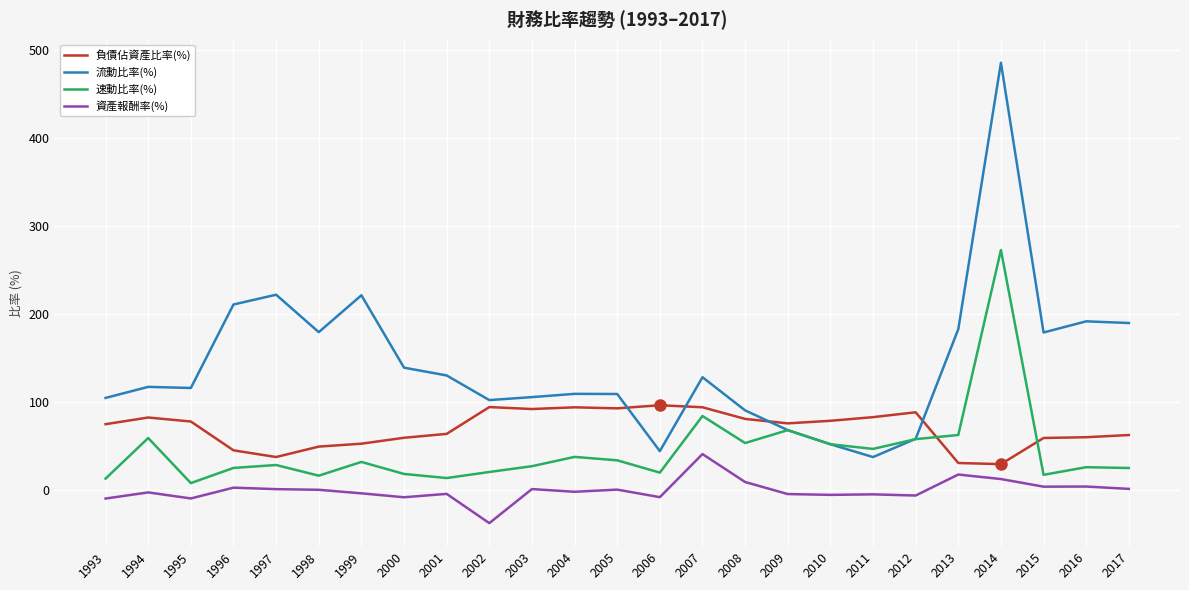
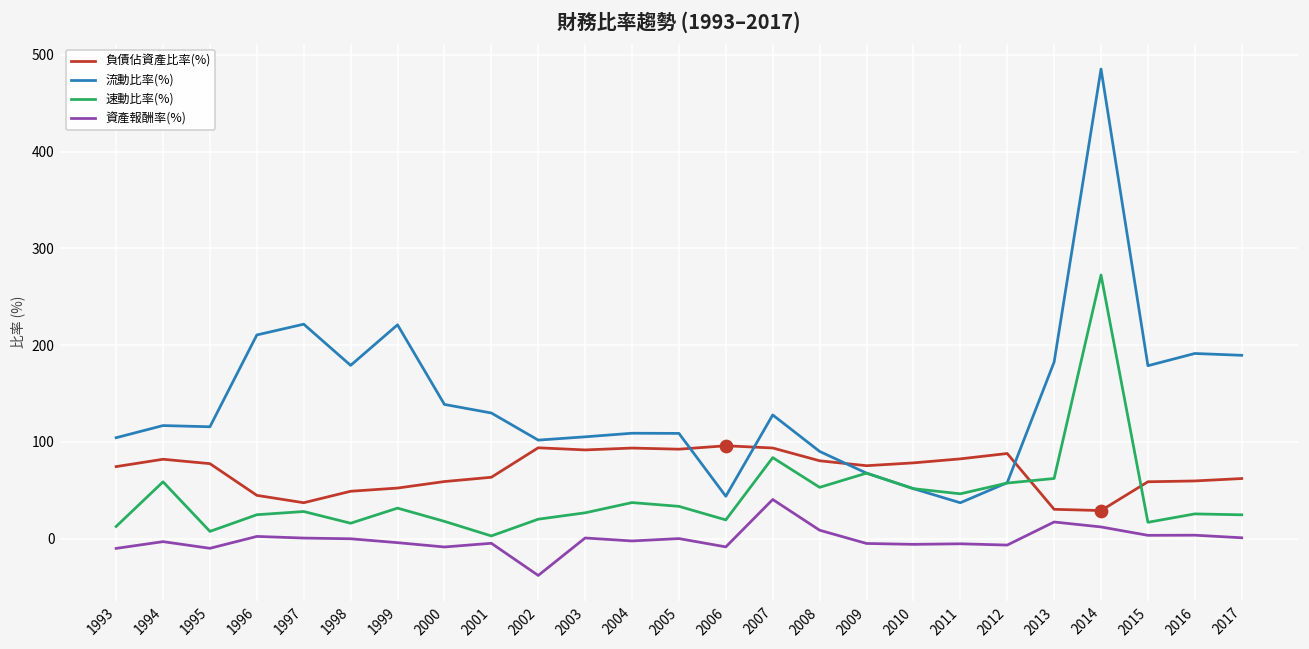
速動比率(%), 2001: 10 -> 0
